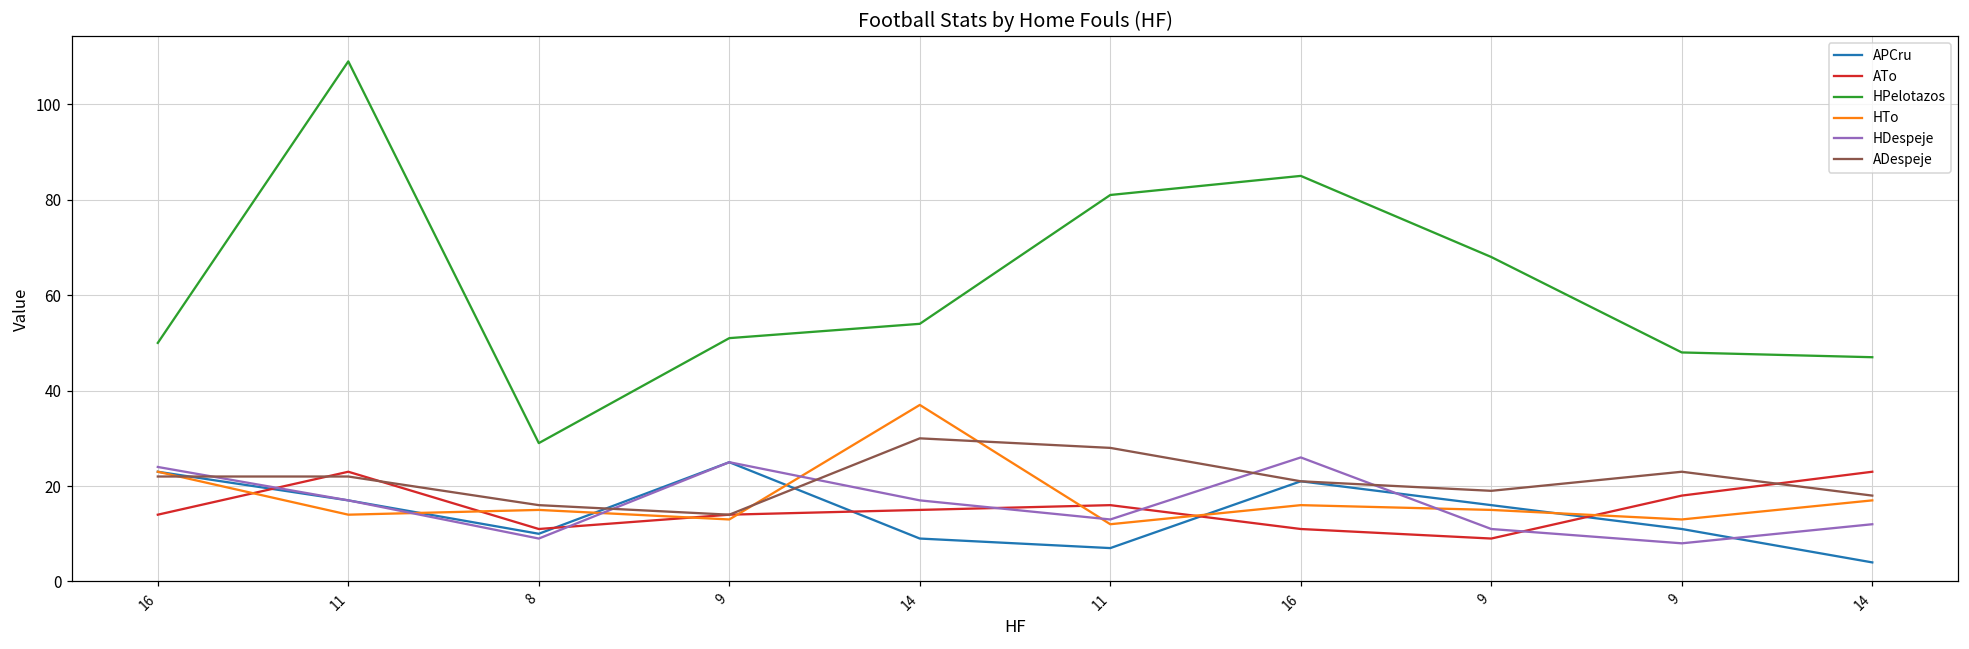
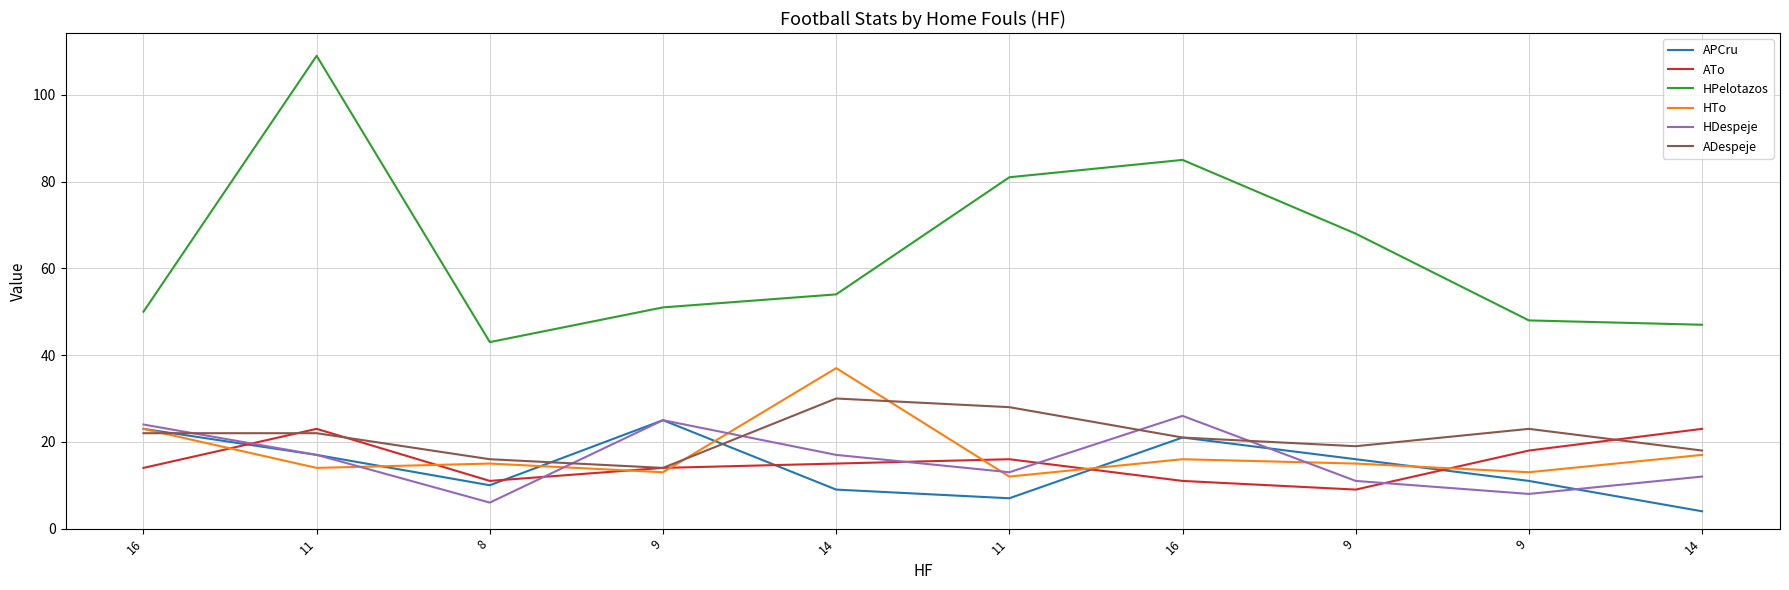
HPelotazos, 8: 29 -> 43
HDespeje, 8: 9 -> 6
